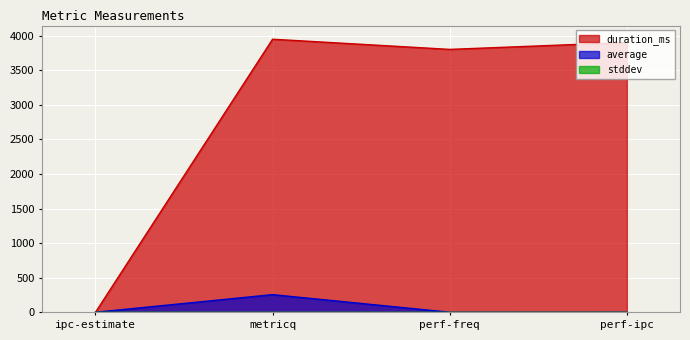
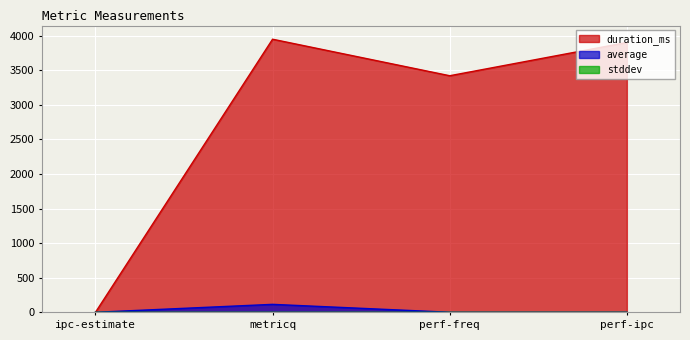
average, metricq: 300 -> 100
duration_ms, perf-freq: 3800 -> 3400
